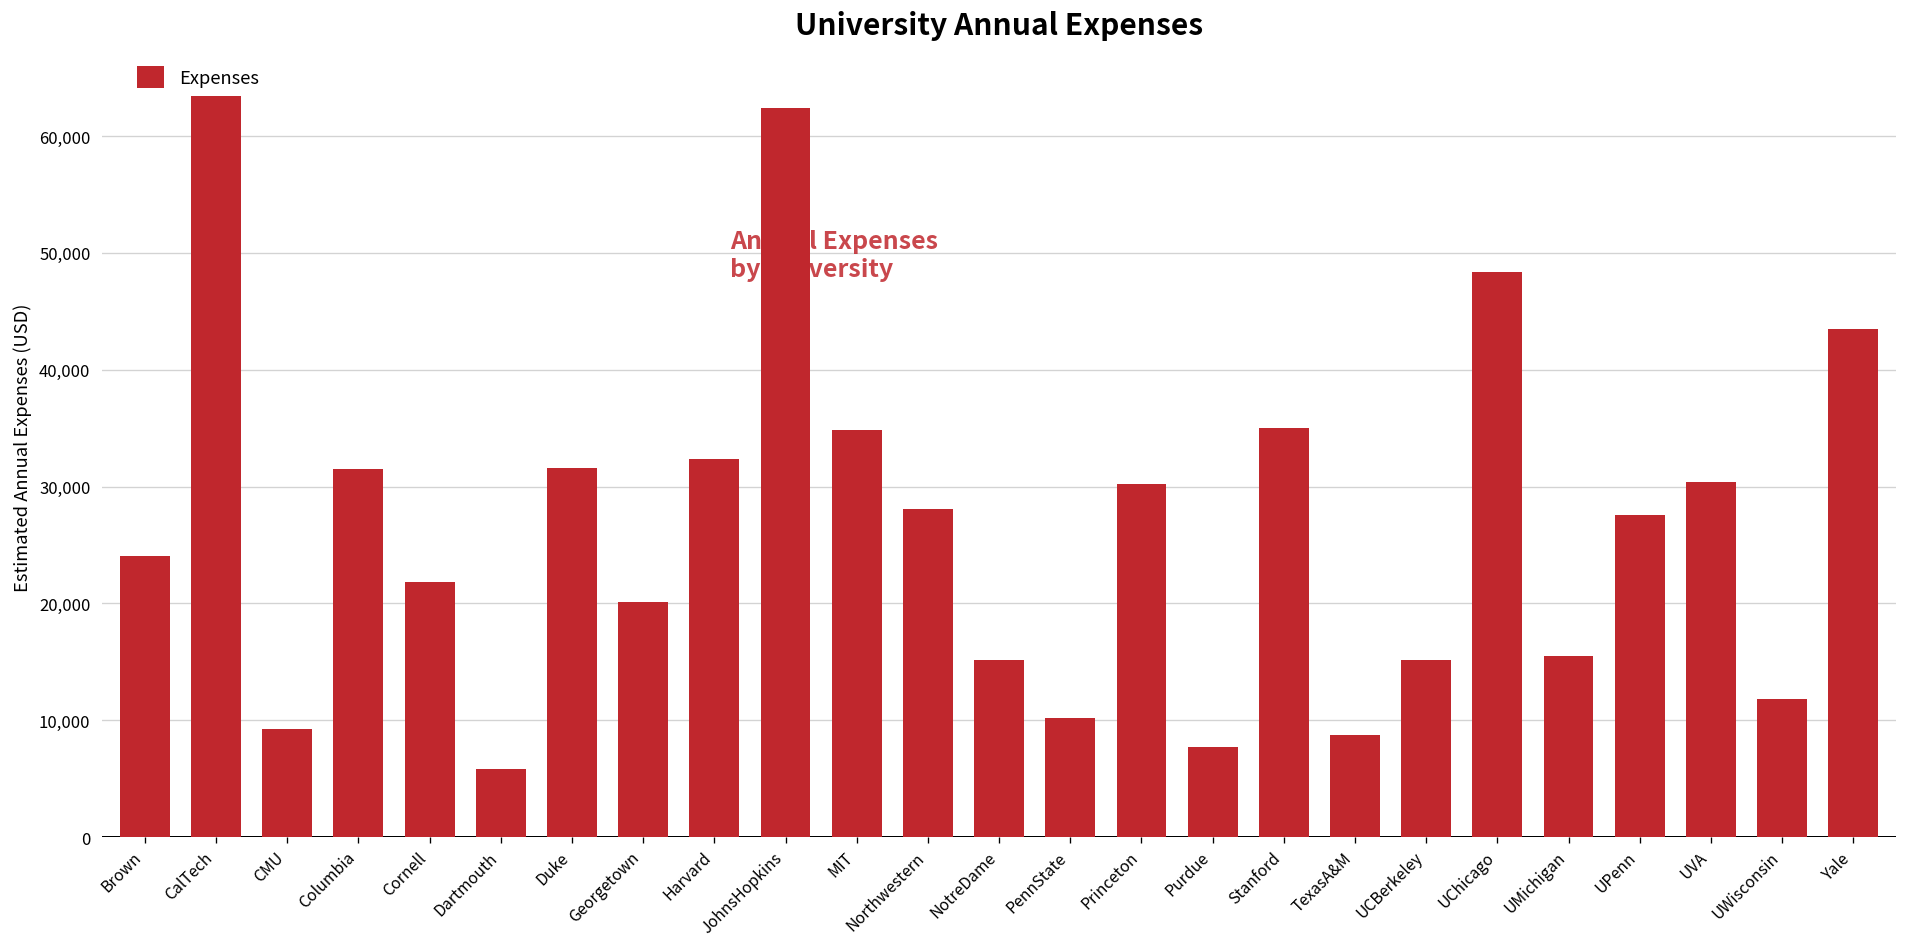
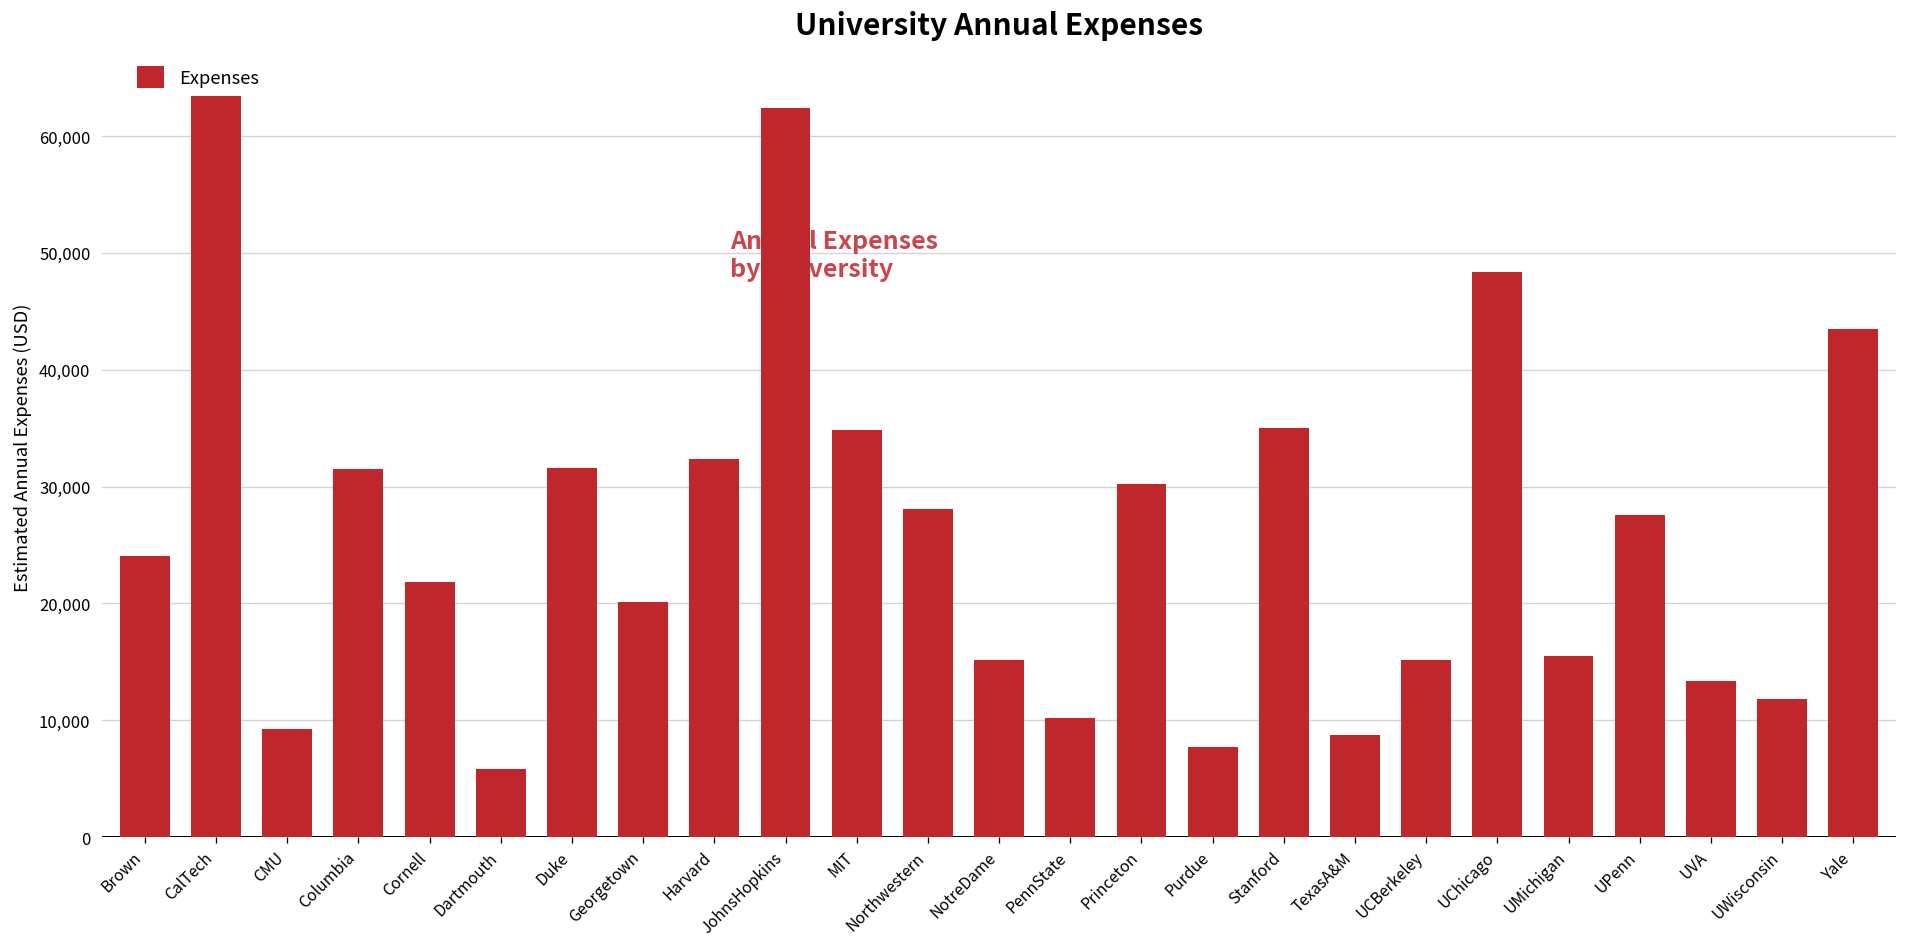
UVA: 30,000 -> 13,000
